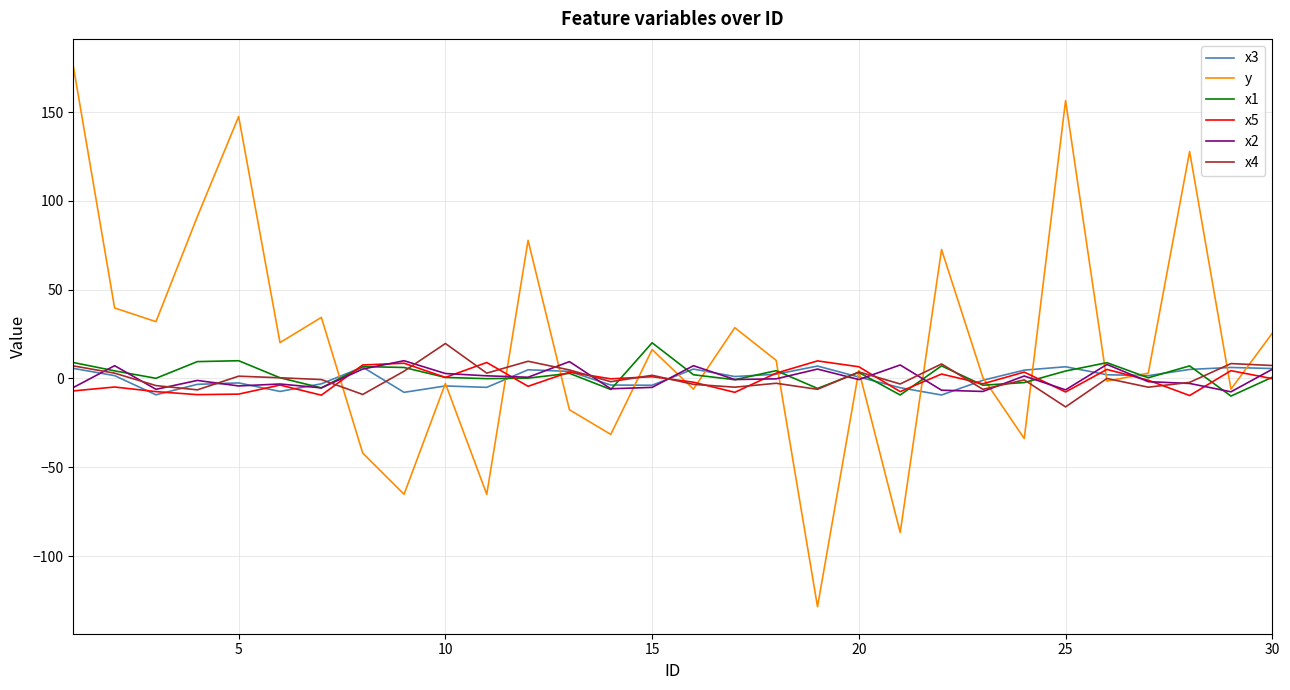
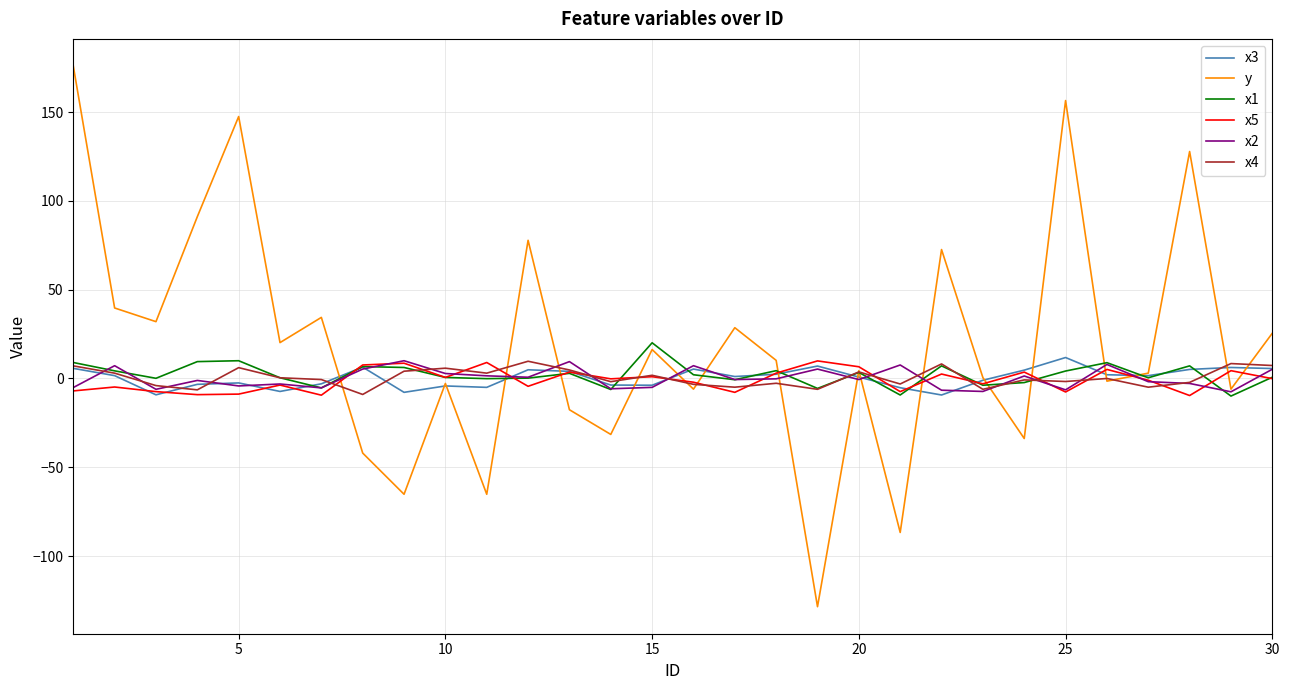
x4, 5: 1 -> 6
x4, 10: 20 -> 6
x3, 25: 7 -> 12
x4, 25: -16 -> -2
